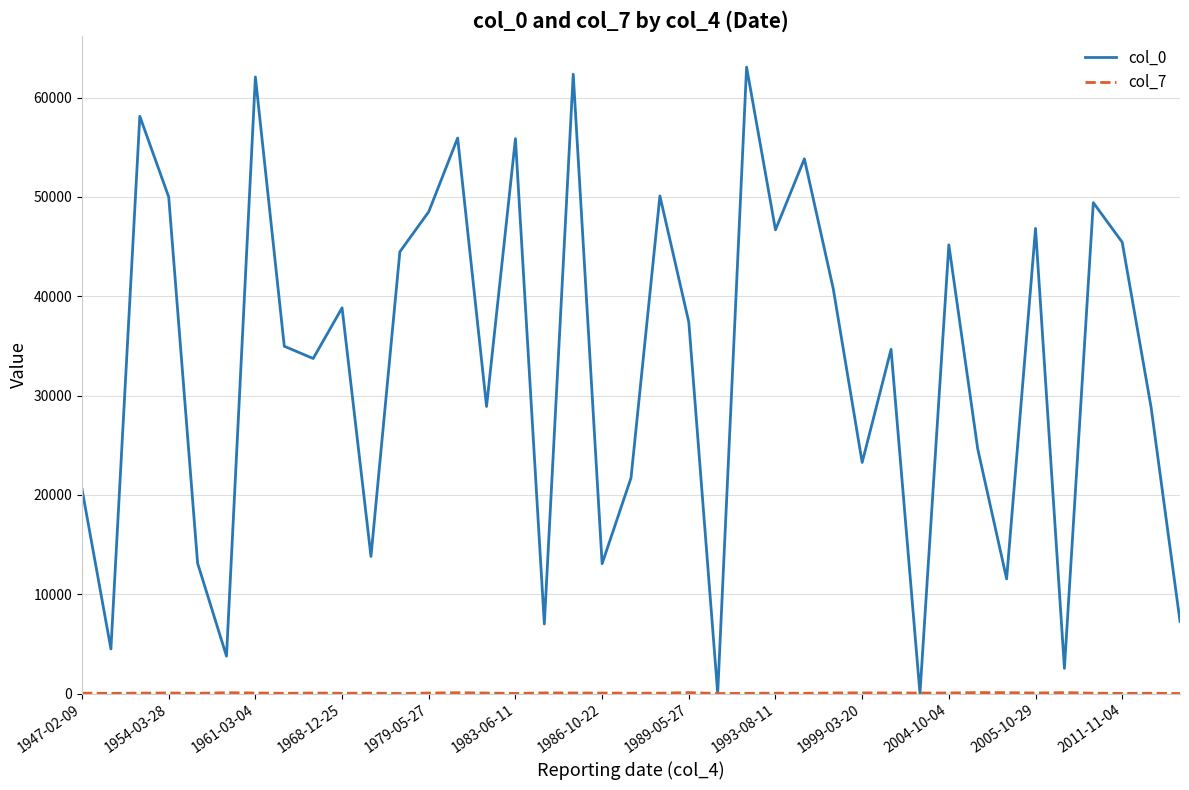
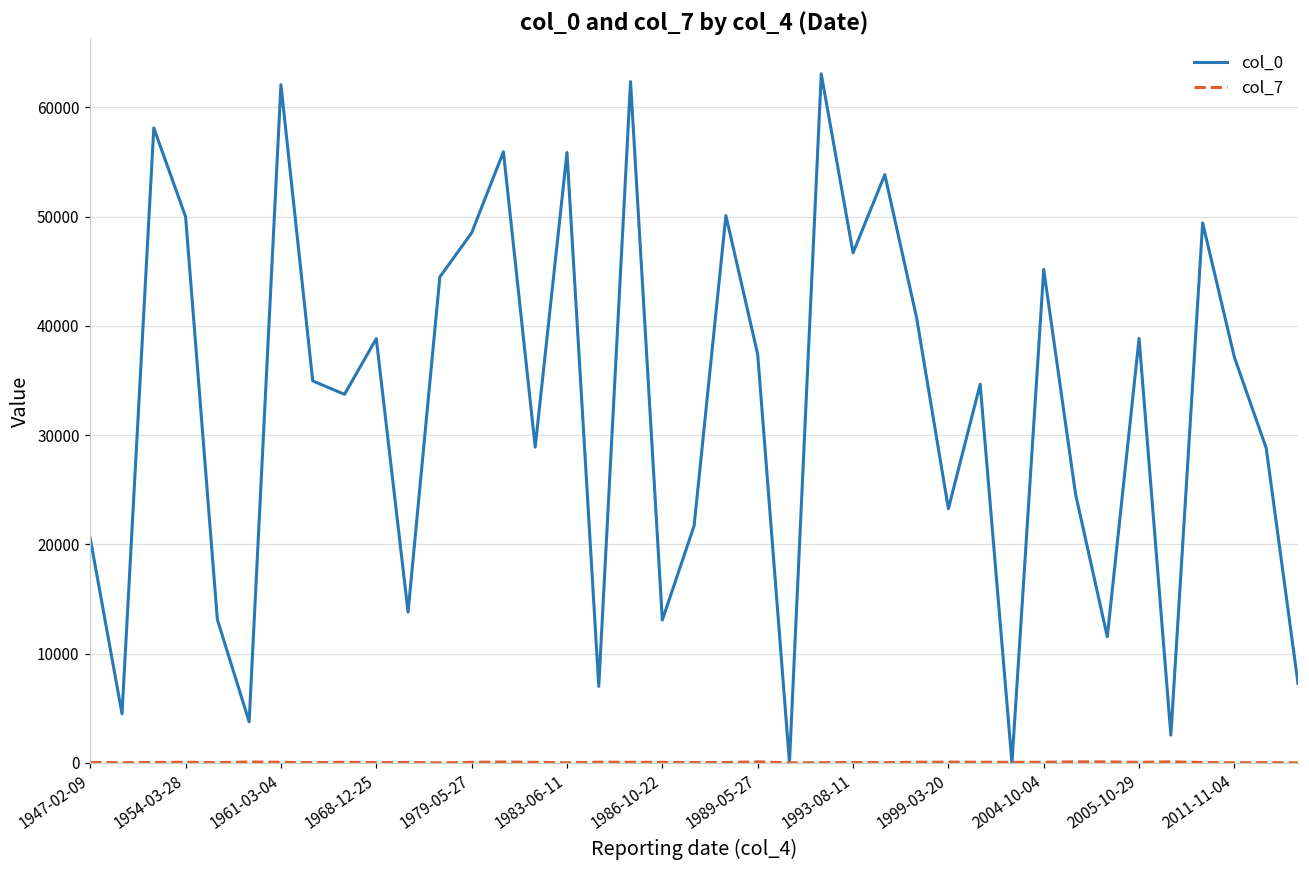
col_0, 2005-10-29: 47000 -> 39000
col_0, 2011-11-04: 45000 -> 37000
